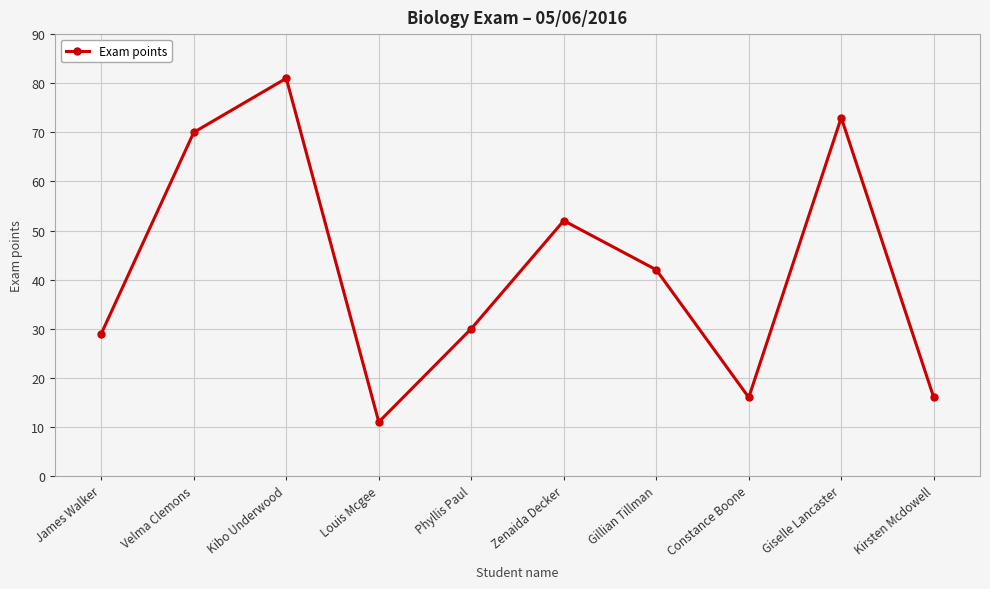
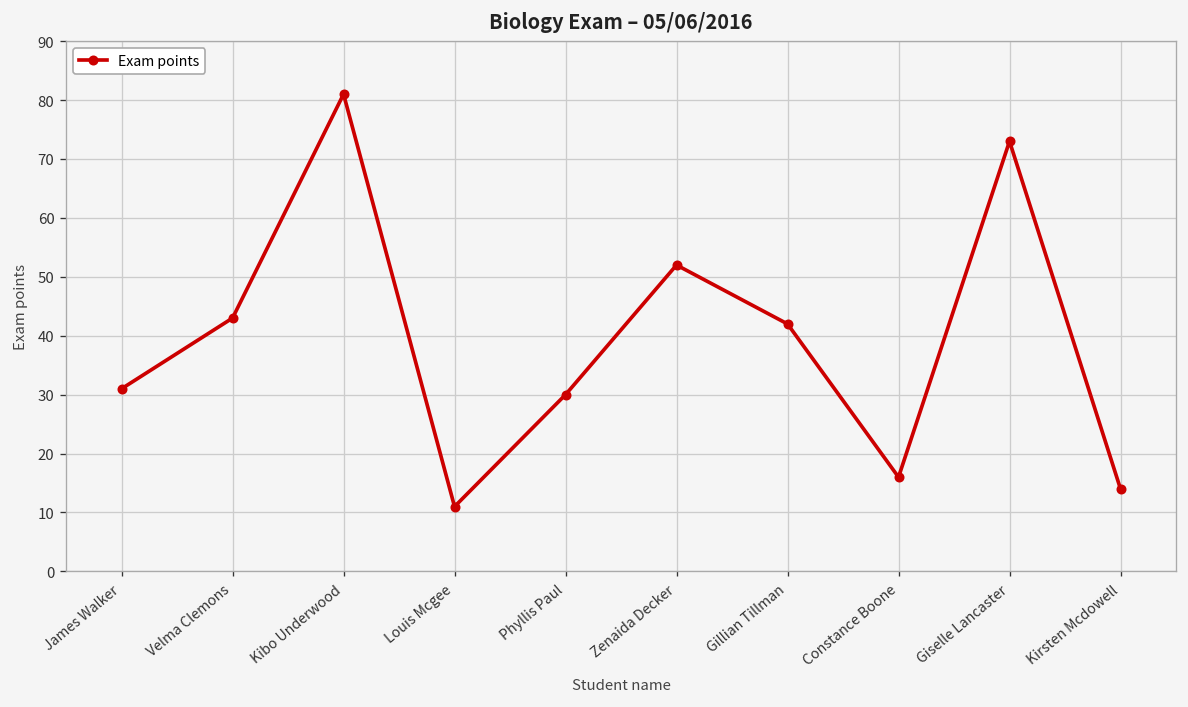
James Walker: 29 -> 31
Velma Clemons: 70 -> 43
Kirsten Mcdowell: 16 -> 14
